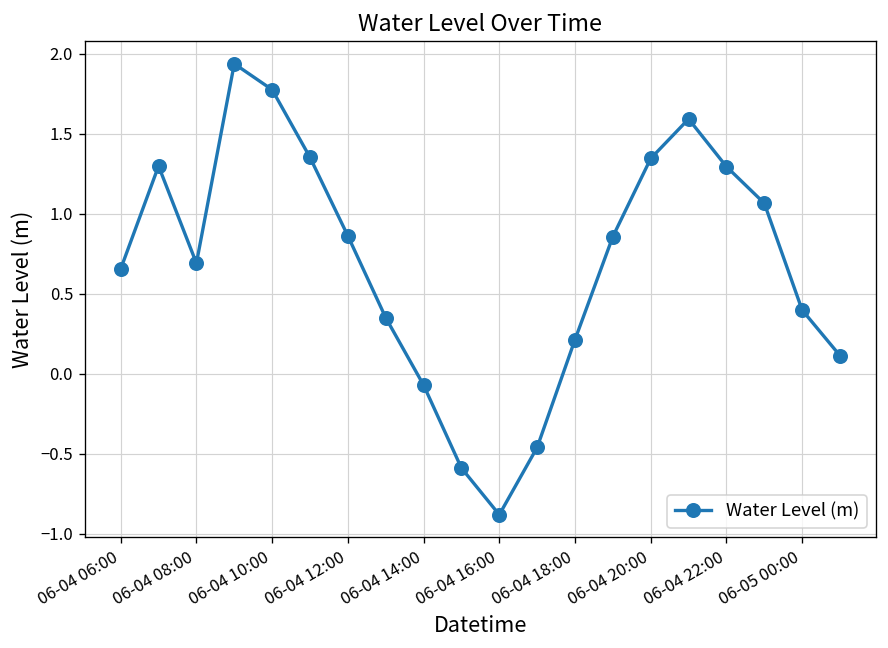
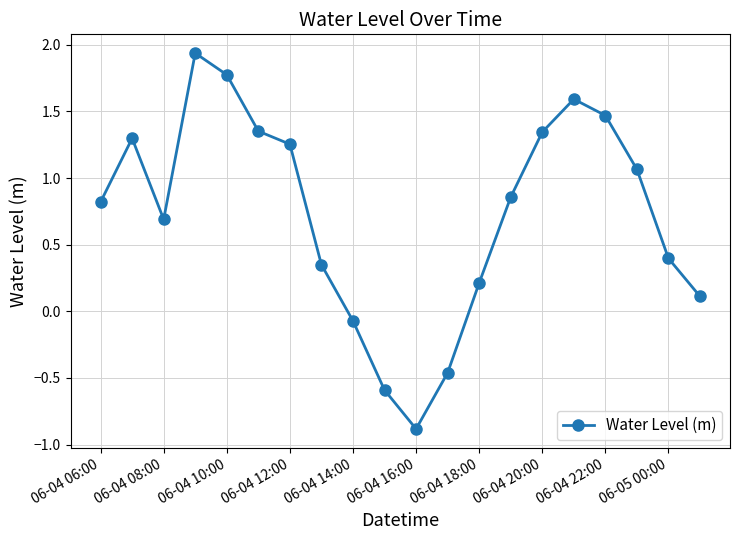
06-04 06:00: 0.65 -> 0.82
06-04 12:00: 0.86 -> 1.25
06-04 22:00: 1.29 -> 1.47
